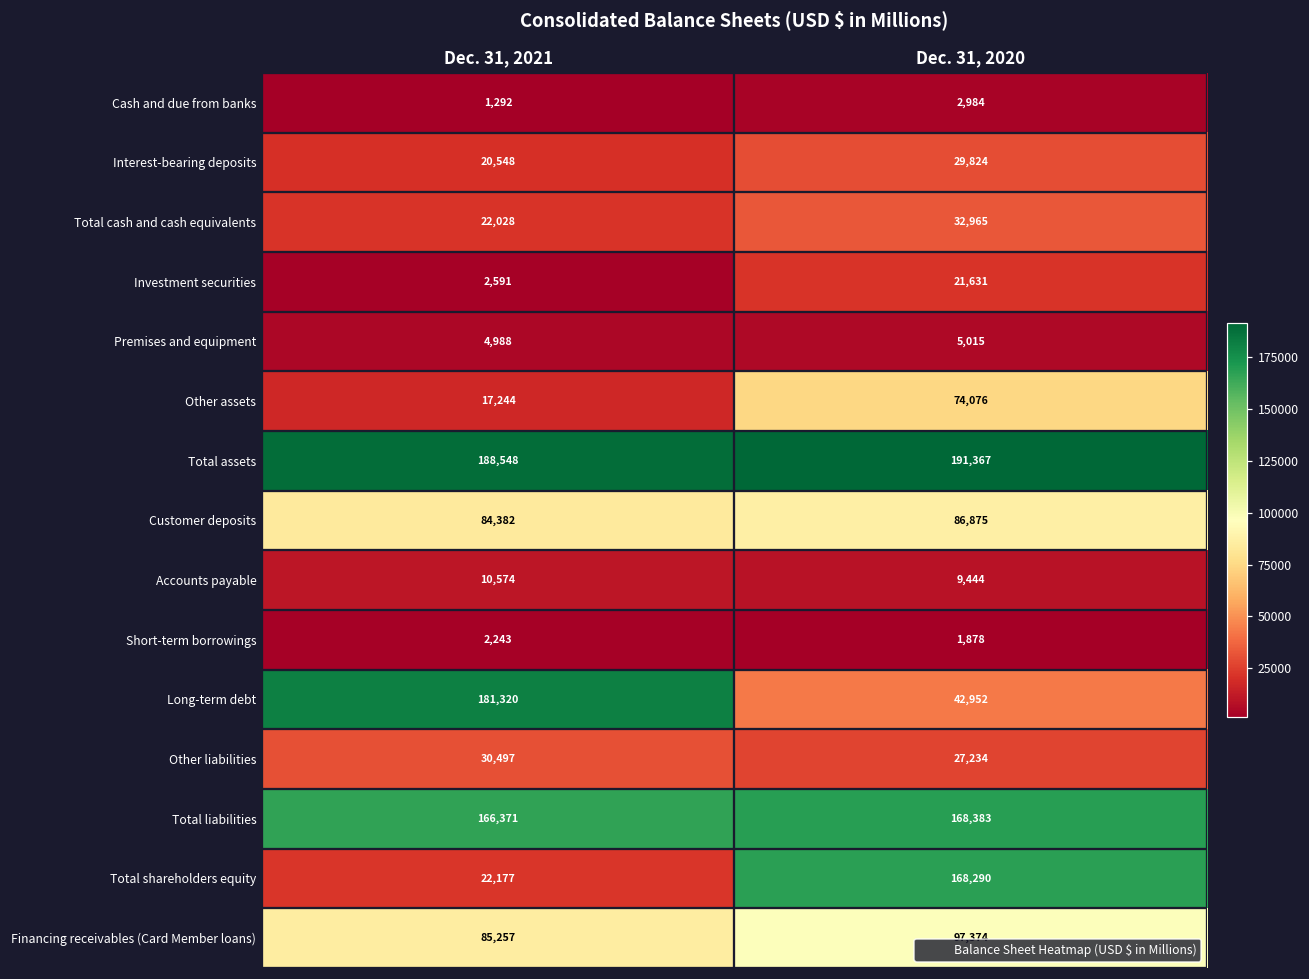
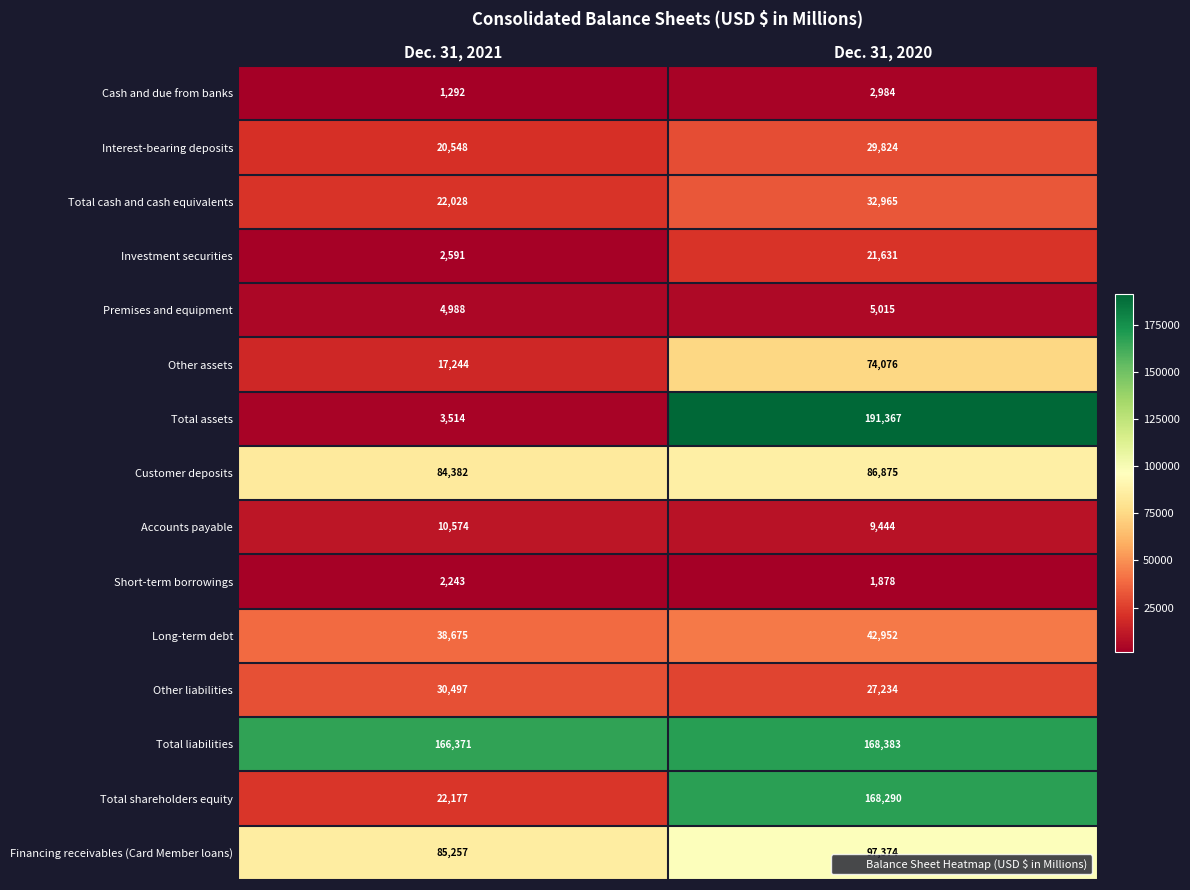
Total assets, Dec. 31, 2021: 188,548 -> 3,514
Long-term debt, Dec. 31, 2021: 181,320 -> 38,675
